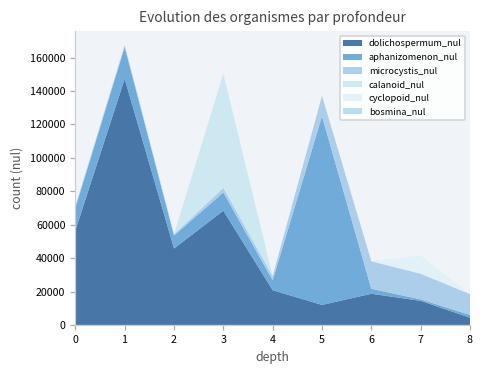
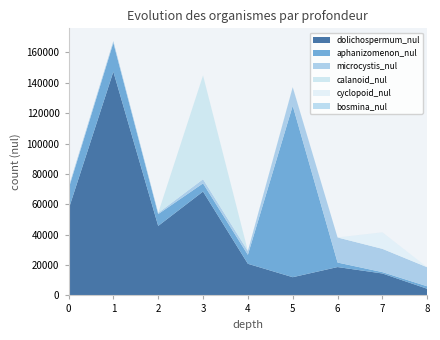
aphanizomenon_nul, 3: 11000 -> 5000
